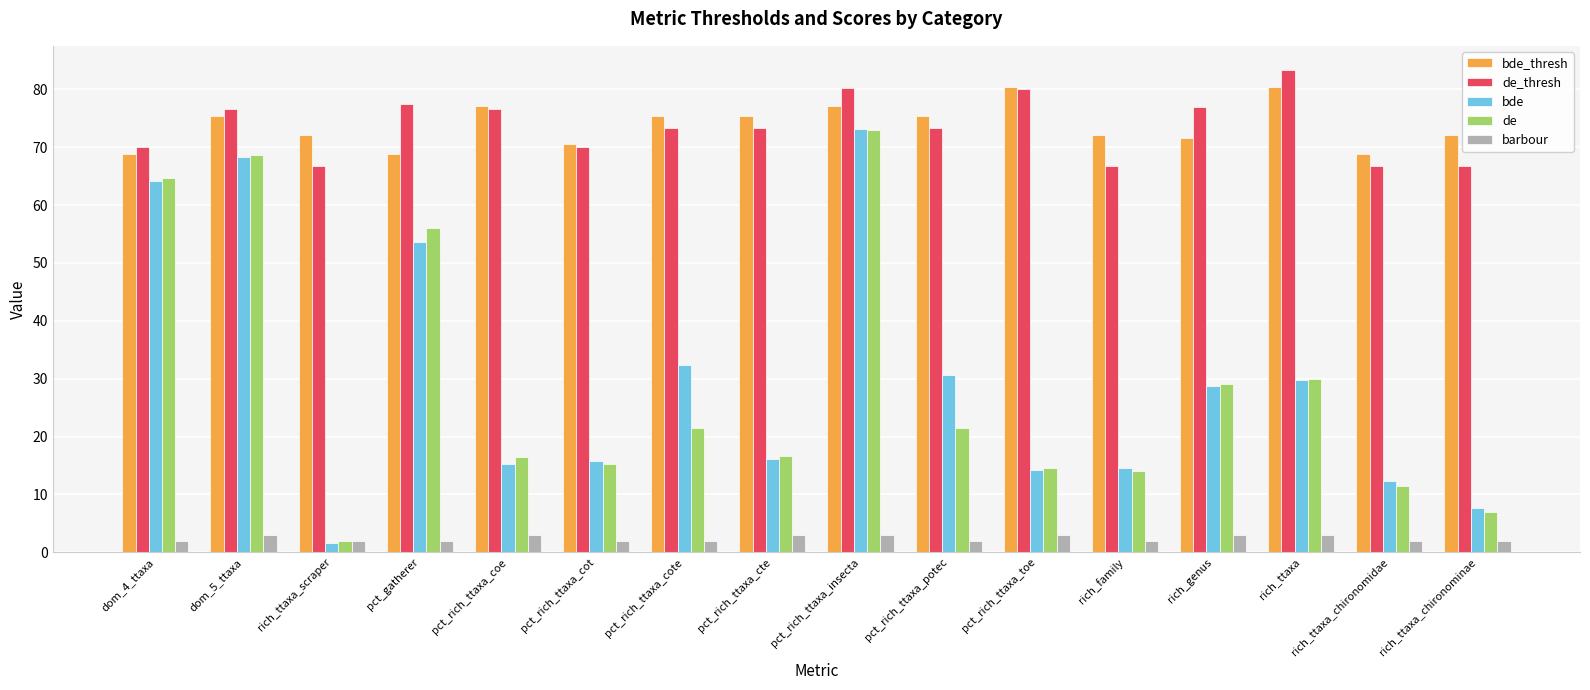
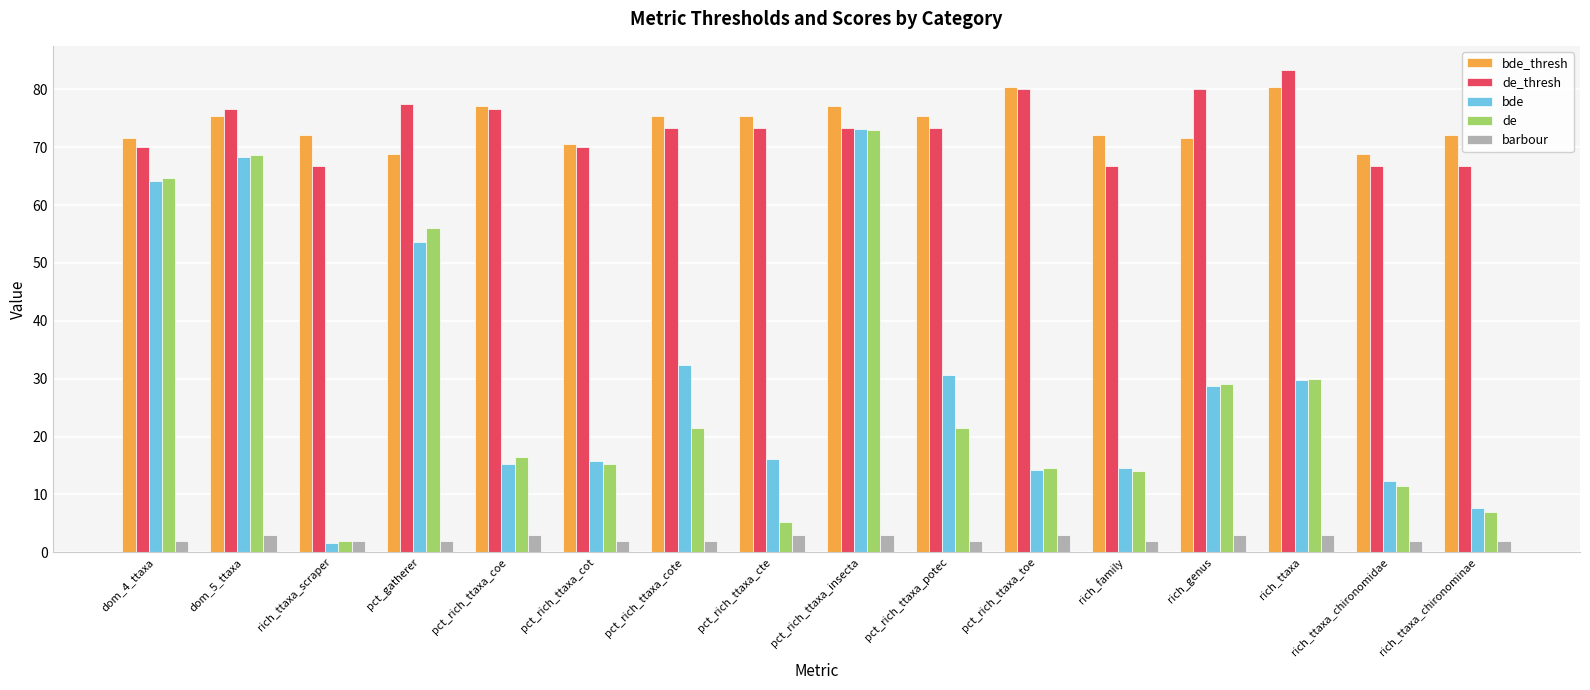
bde_thresh, dom_4_ttaxa: 69 -> 72
de, pct_rich_ttaxa_cte: 17 -> 5
de_thresh, pct_rich_ttaxa_insecta: 80 -> 73
de_thresh, rich_genus: 77 -> 80
